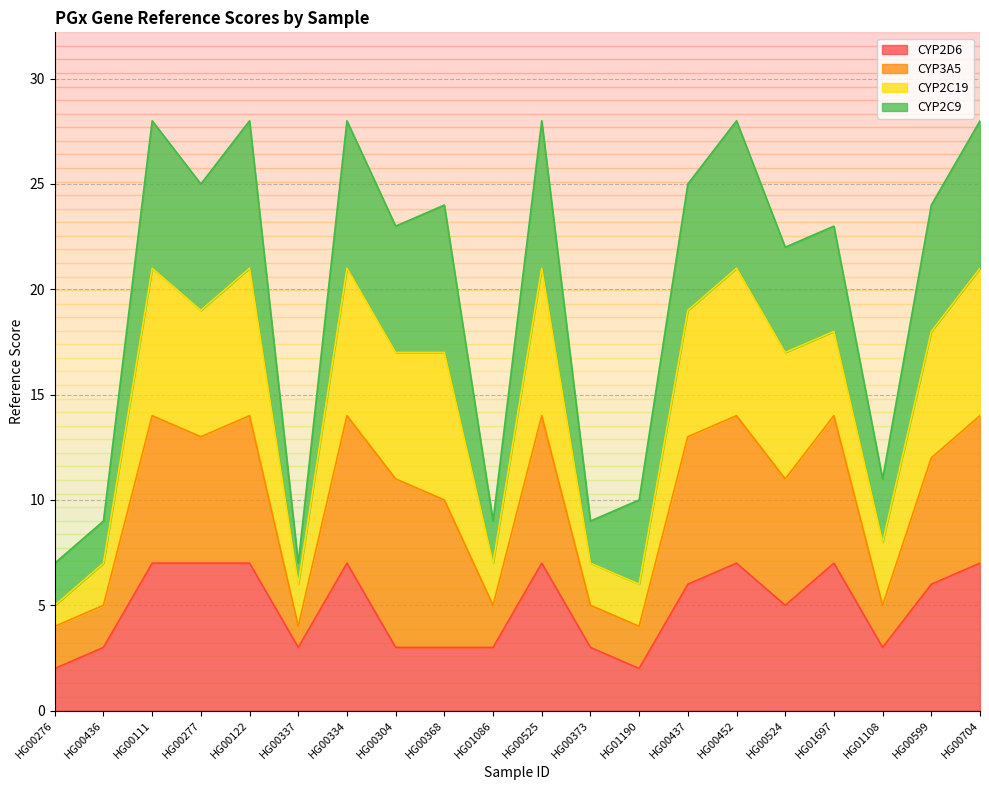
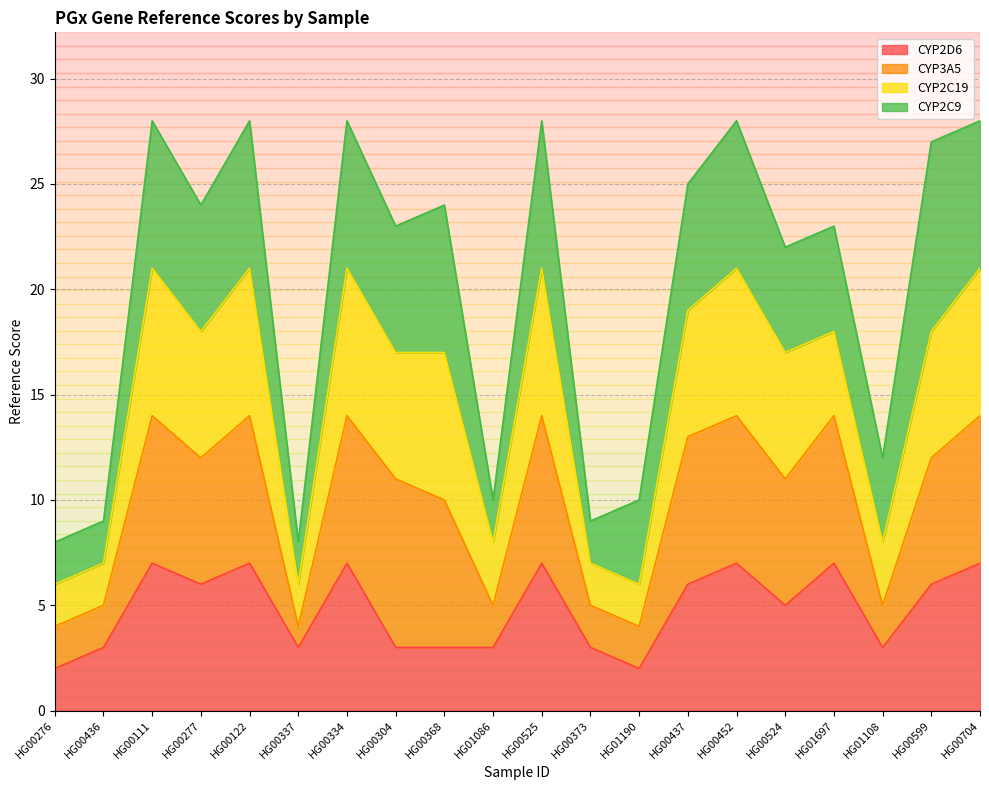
CYP2C19, HG00276: 1 -> 2
CYP2D6, HG00277: 7 -> 6
CYP2C9, HG00337: 1 -> 2
CYP2C19, HG01086: 2 -> 3
CYP2C9, HG01108: 3 -> 4
CYP2C9, HG00599: 6 -> 9
